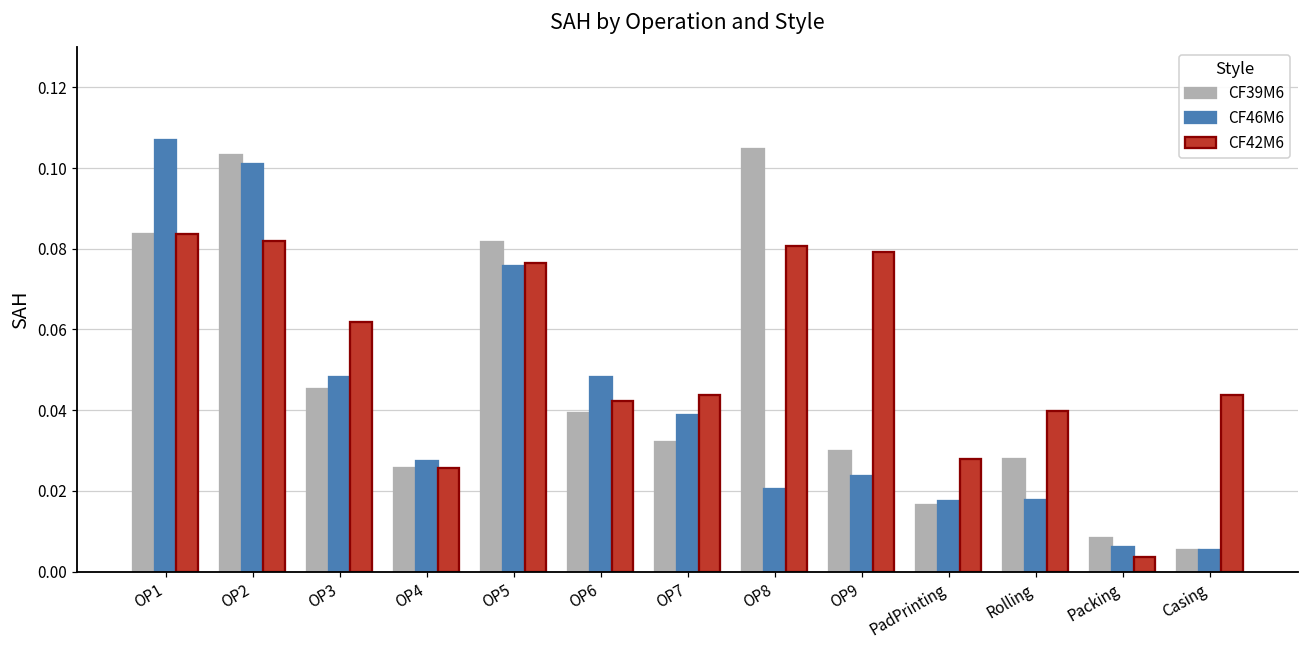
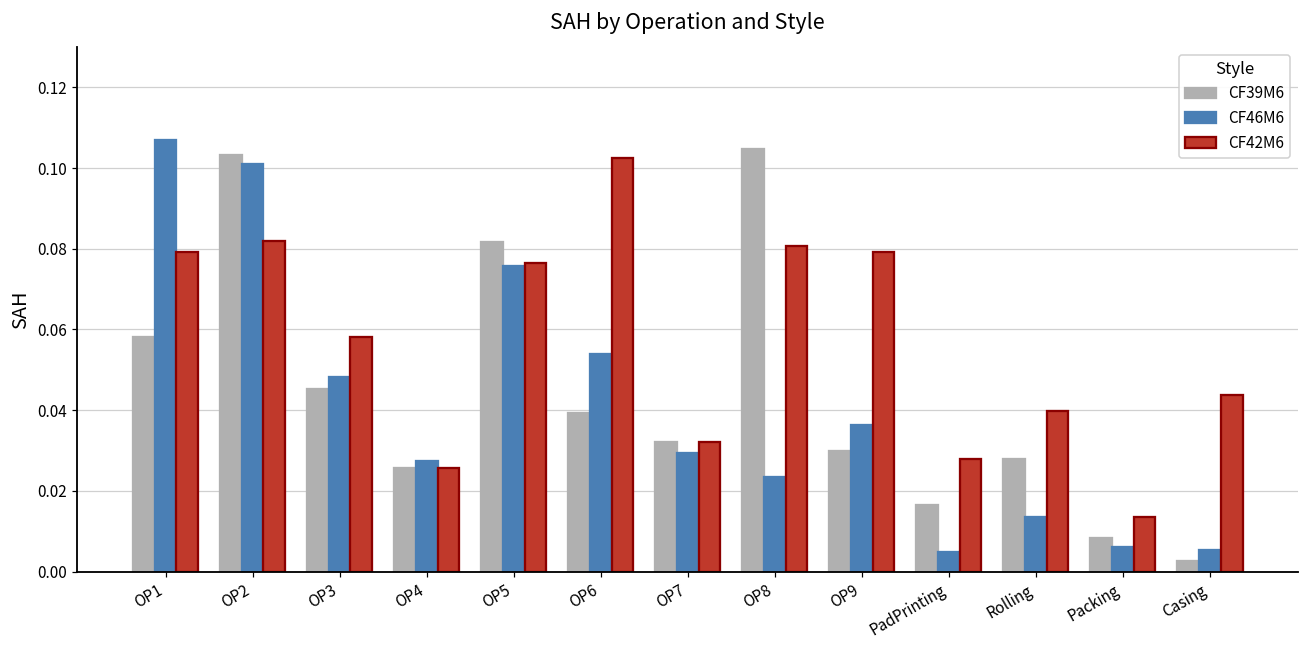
CF39M6, OP1: 0.084 -> 0.058
CF42M6, OP1: 0.084 -> 0.079
CF42M6, OP3: 0.062 -> 0.058
CF46M6, OP6: 0.048 -> 0.054
CF42M6, OP6: 0.042 -> 0.103
CF46M6, OP7: 0.039 -> 0.029
CF42M6, OP7: 0.044 -> 0.032
CF46M6, OP8: 0.020 -> 0.023
CF46M6, OP9: 0.024 -> 0.036
CF46M6, PadPrinting: 0.017 -> 0.005
CF46M6, Rolling: 0.018 -> 0.014
CF42M6, Packing: 0.004 -> 0.014
CF39M6, Casing: 0.005 -> 0.003
